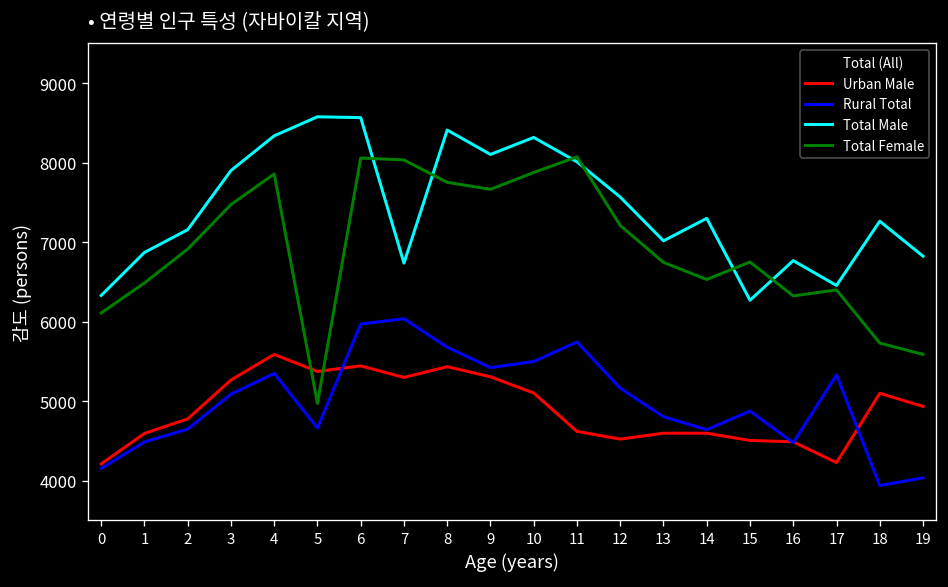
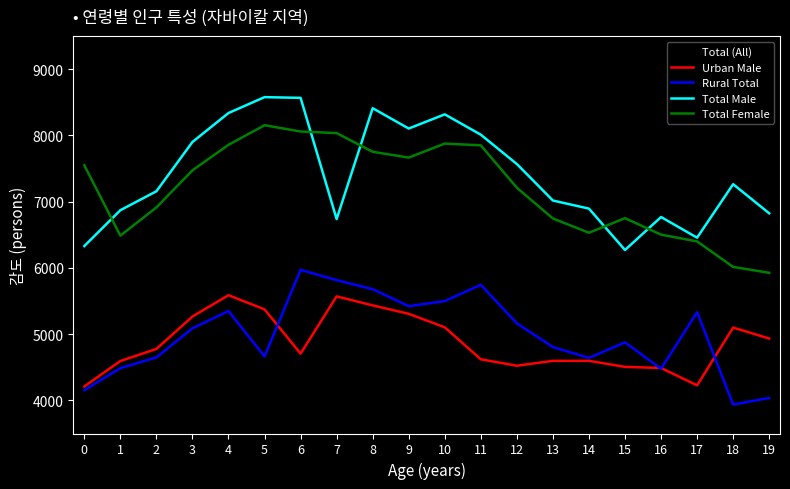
Total Female, 0: 6100 -> 7500
Total Female, 5: 5000 -> 8200
Urban Male, 6: 5400 -> 4700
Urban Male, 7: 5300 -> 5600
Rural Total, 7: 6000 -> 5800
Total Female, 11: 8100 -> 7900
Total Male, 14: 7300 -> 6900
Total Female, 16: 6300 -> 6500
Total Female, 18: 5700 -> 6000
Total Female, 19: 5600 -> 5900
